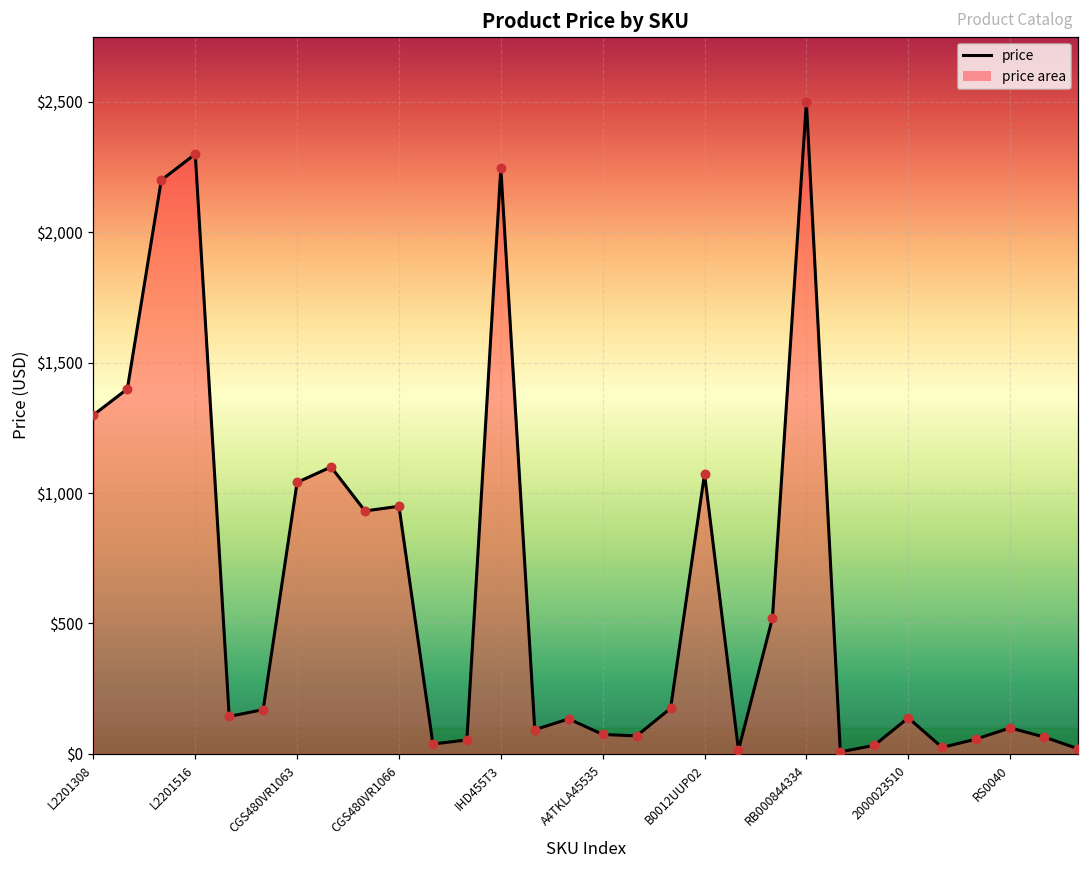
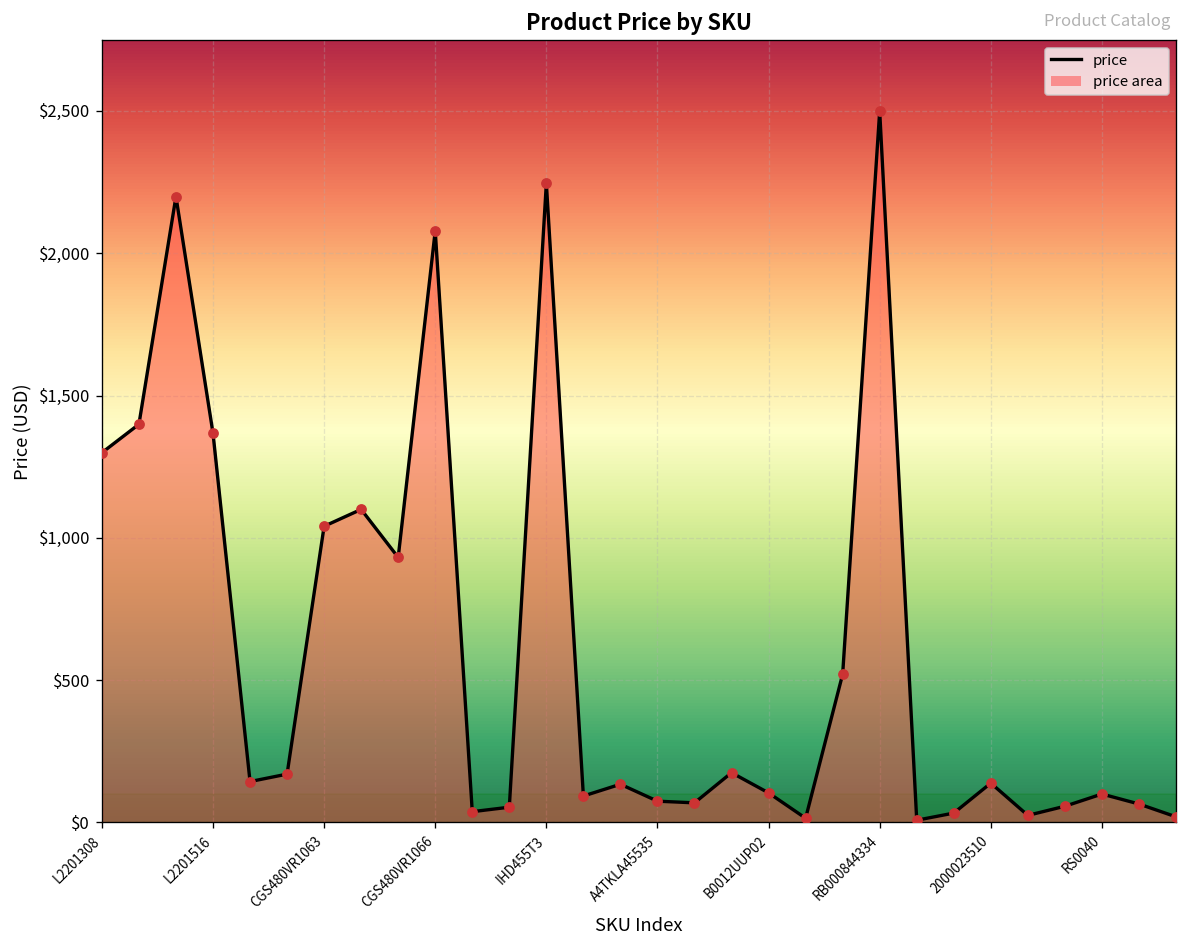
L2201516: $2,300 -> $1,370
CGS480VR1066: $950 -> $2,080
B0012UUP02: $1,070 -> $100
